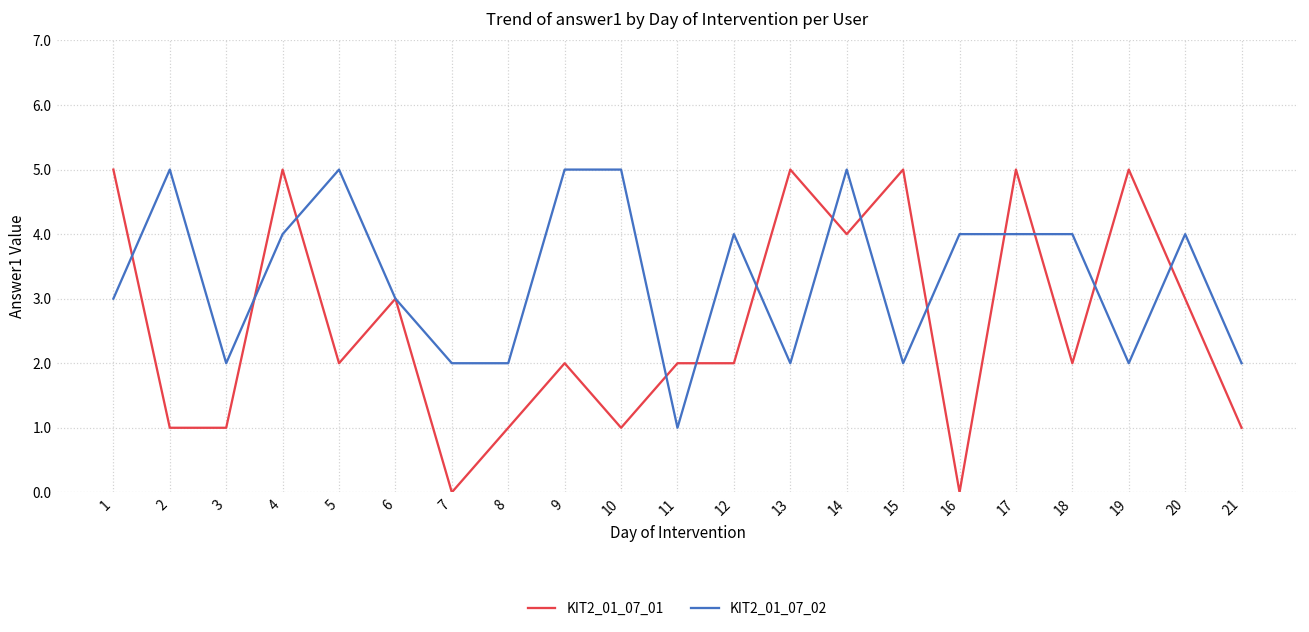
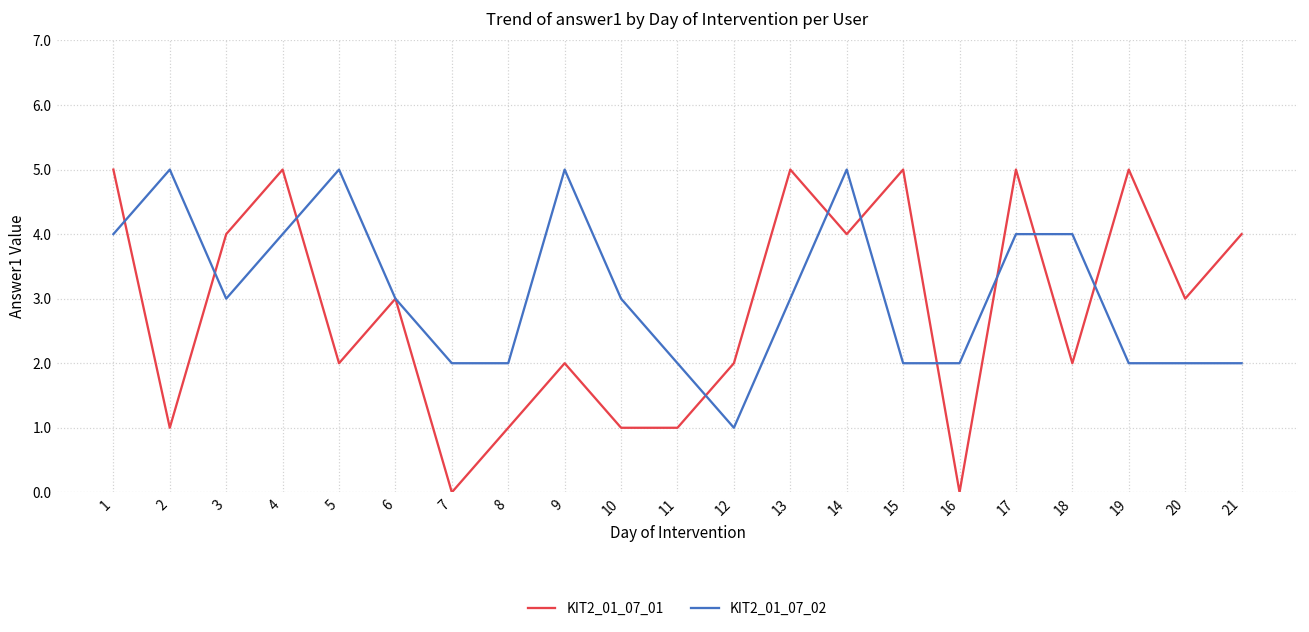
KIT2_01_07_02, 1: 3 -> 4
KIT2_01_07_01, 3: 1 -> 4
KIT2_01_07_02, 3: 2 -> 3
KIT2_01_07_02, 10: 5 -> 3
KIT2_01_07_01, 11: 2 -> 1
KIT2_01_07_02, 11: 1 -> 2
KIT2_01_07_02, 12: 4 -> 1
KIT2_01_07_02, 13: 2 -> 3
KIT2_01_07_02, 16: 4 -> 2
KIT2_01_07_02, 20: 4 -> 2
KIT2_01_07_01, 21: 1 -> 4
